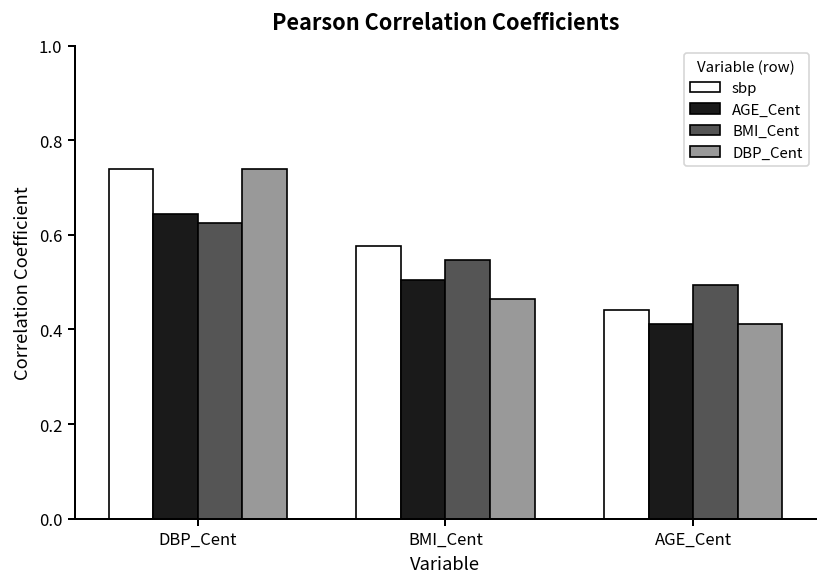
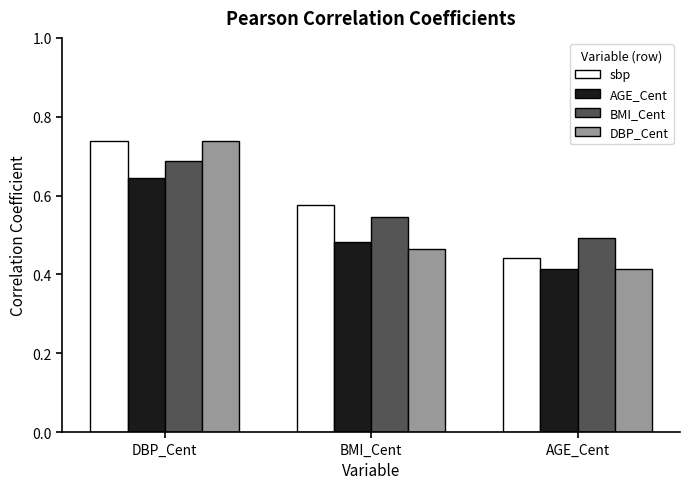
BMI_Cent, DBP_Cent: 0.62 -> 0.69
AGE_Cent, BMI_Cent: 0.50 -> 0.48
